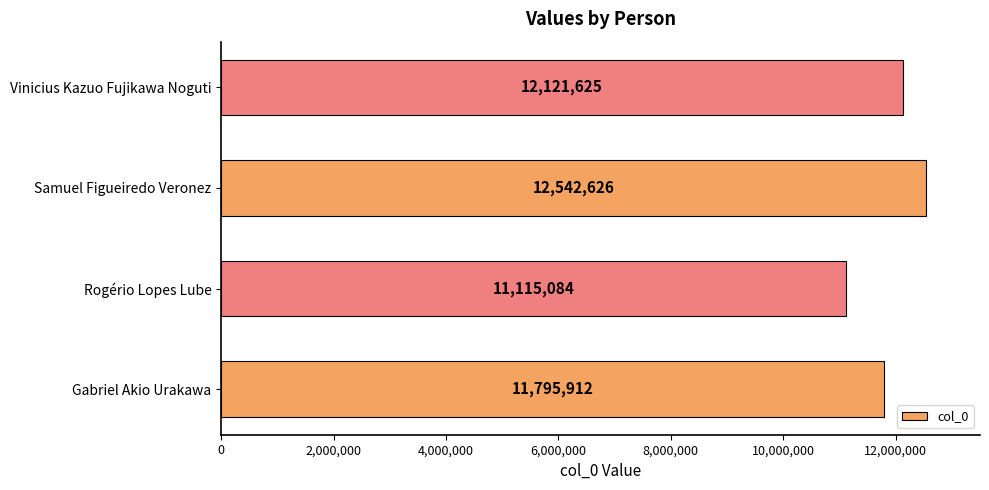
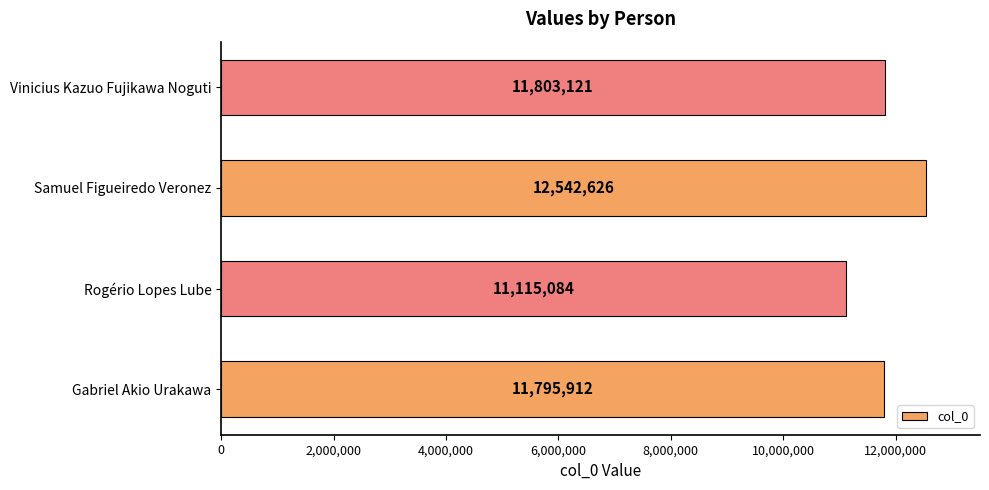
Vinicius Kazuo Fujikawa Noguti: 12,121,625 -> 11,803,121
